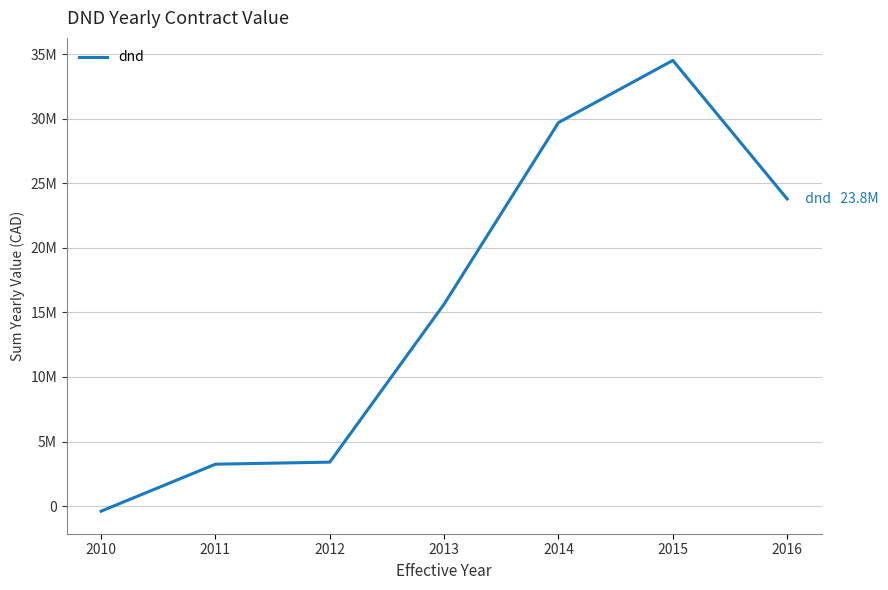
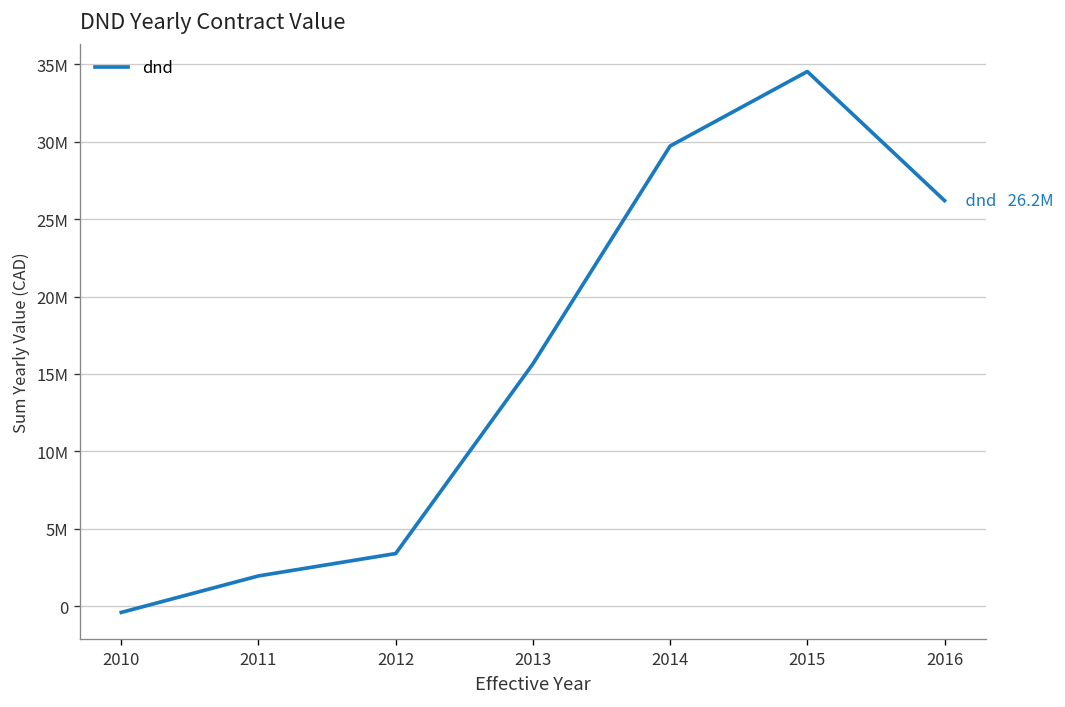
2011: 3200000 -> 2000000
2016: 23.8M -> 26.2M
